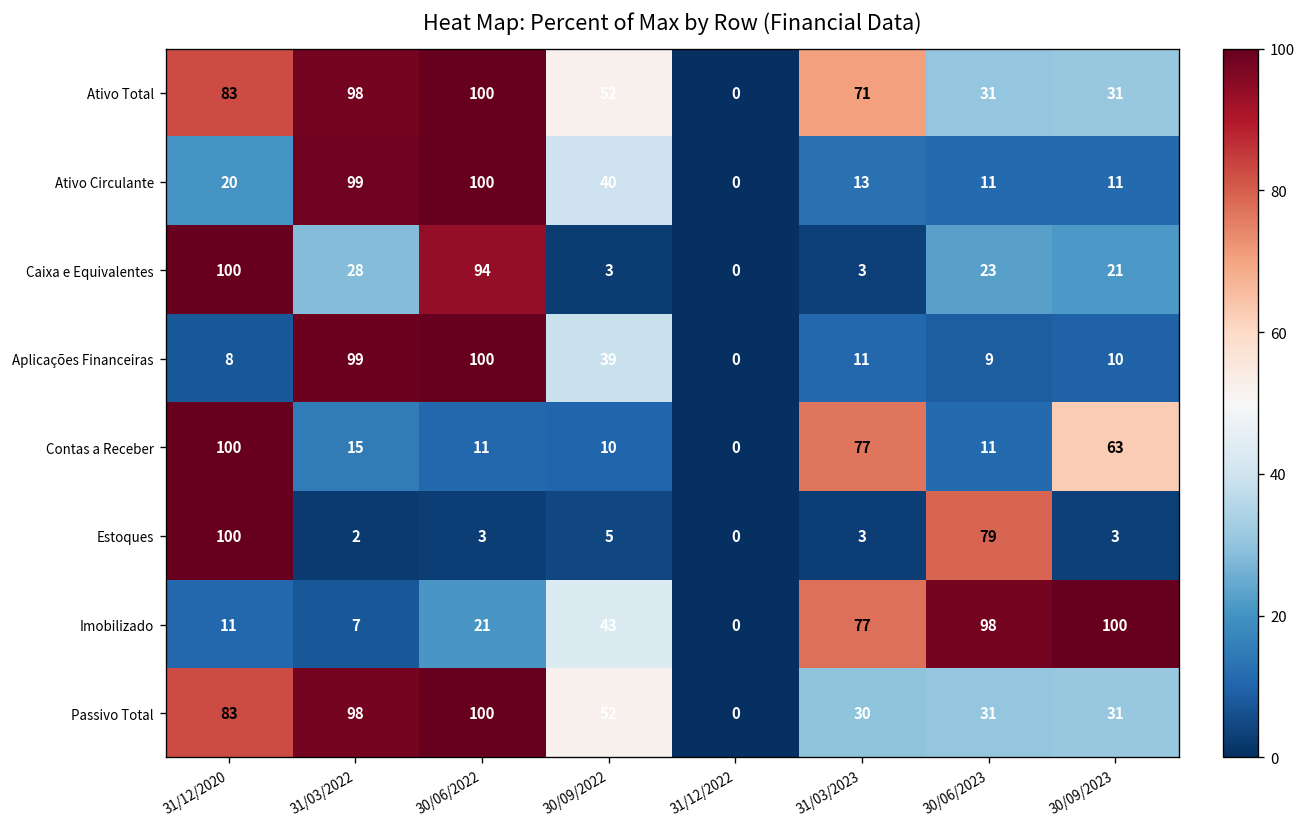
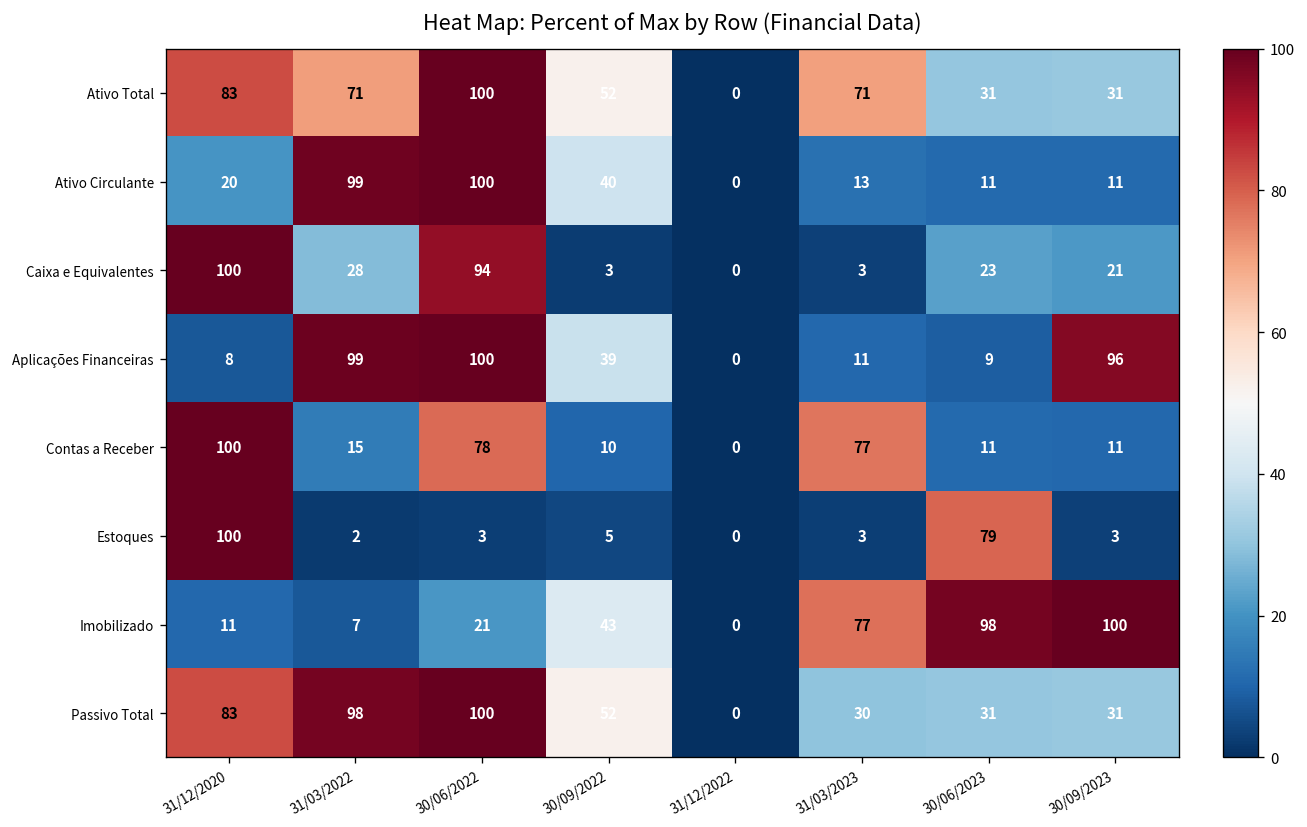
Ativo Total, 31/03/2022: 98 -> 71
Aplicações Financeiras, 30/09/2023: 10 -> 96
Contas a Receber, 30/06/2022: 11 -> 78
Contas a Receber, 30/09/2023: 63 -> 11
